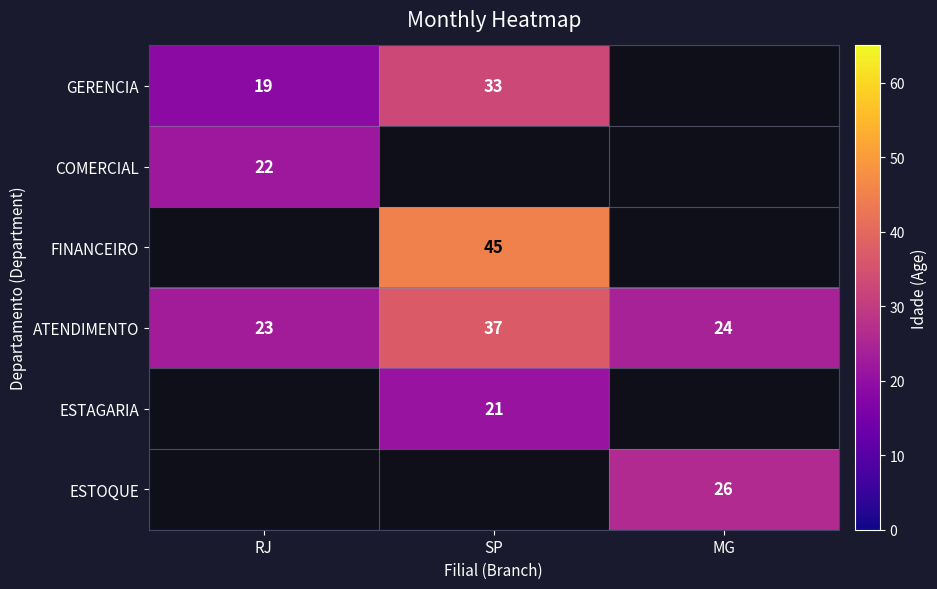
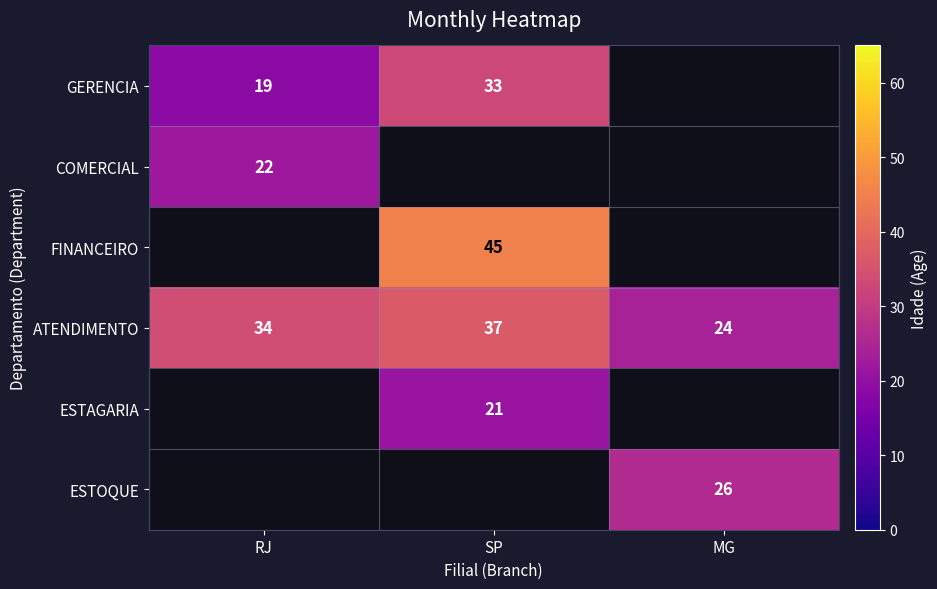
ATENDIMENTO, RJ: 23 -> 34
